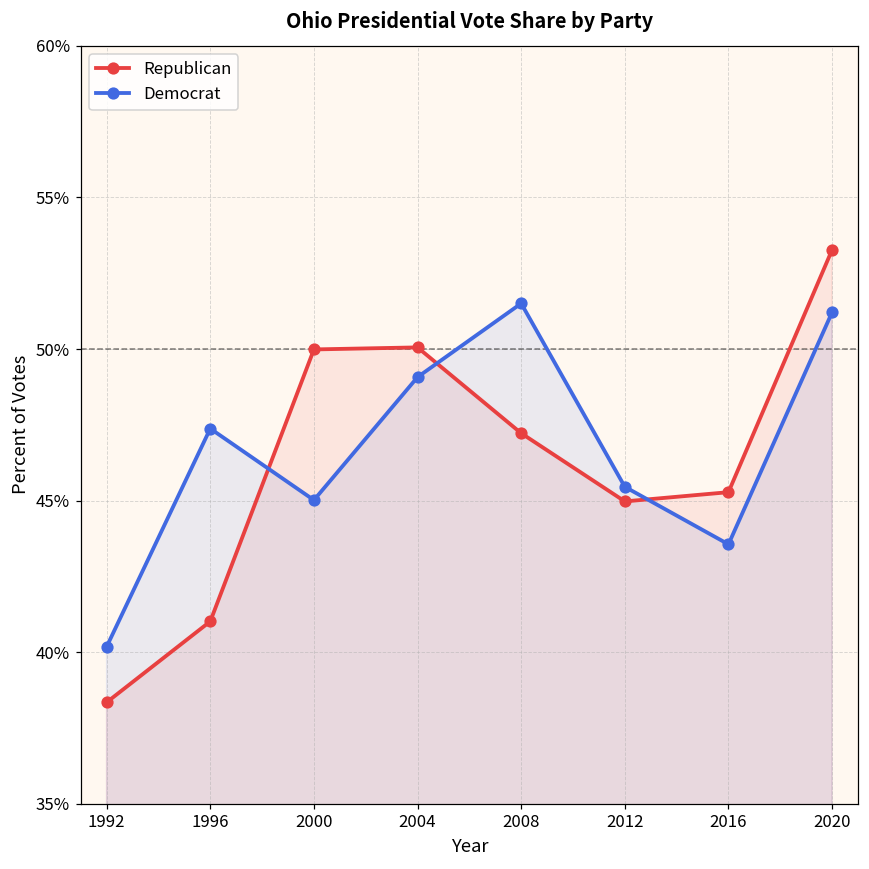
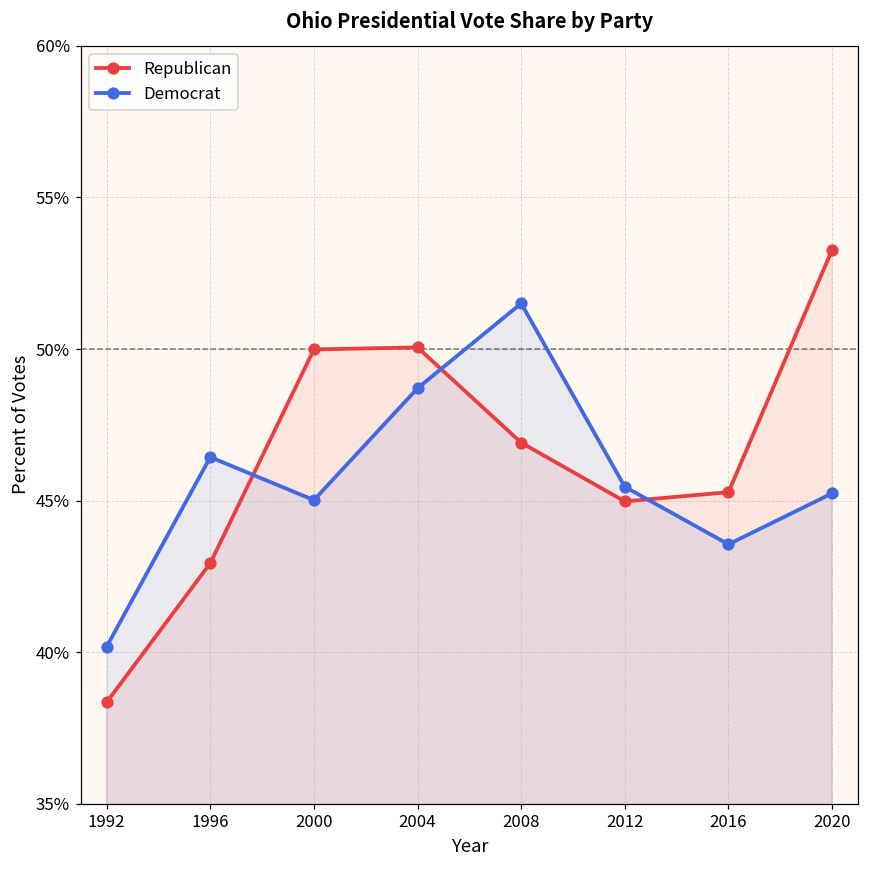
Republican, 1996: 41.0% -> 42.9%
Democrat, 1996: 47.4% -> 46.4%
Democrat, 2004: 49.1% -> 48.7%
Republican, 2008: 47.2% -> 46.9%
Democrat, 2020: 51.2% -> 45.2%
